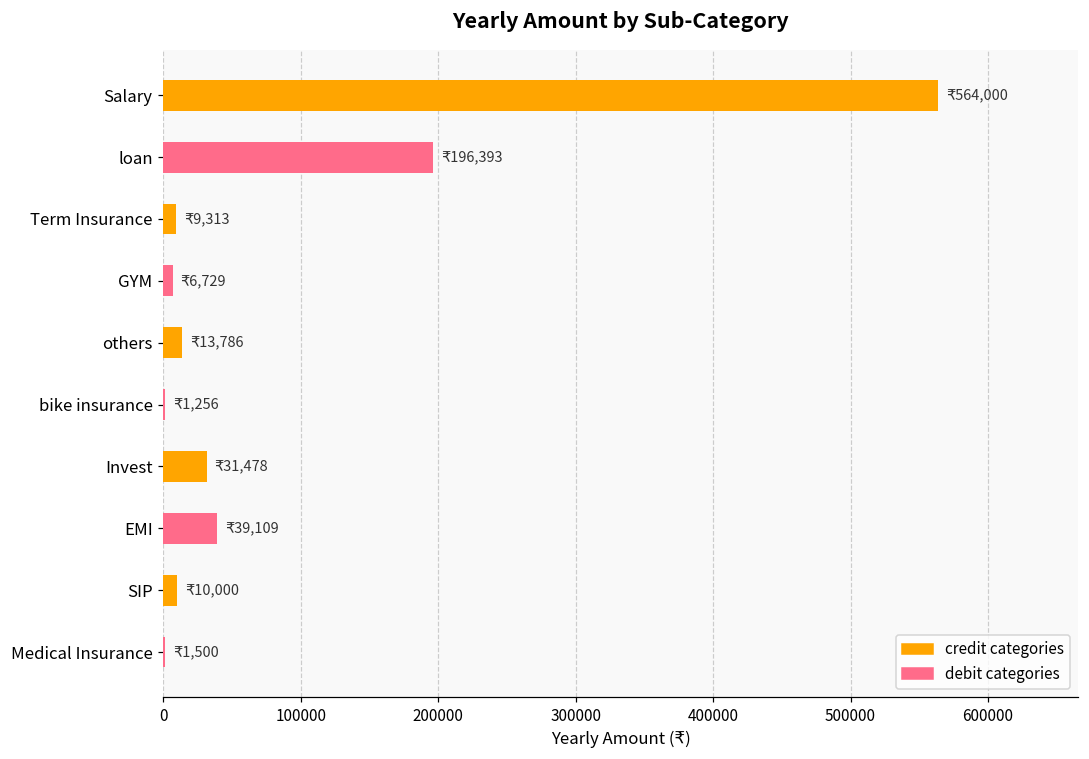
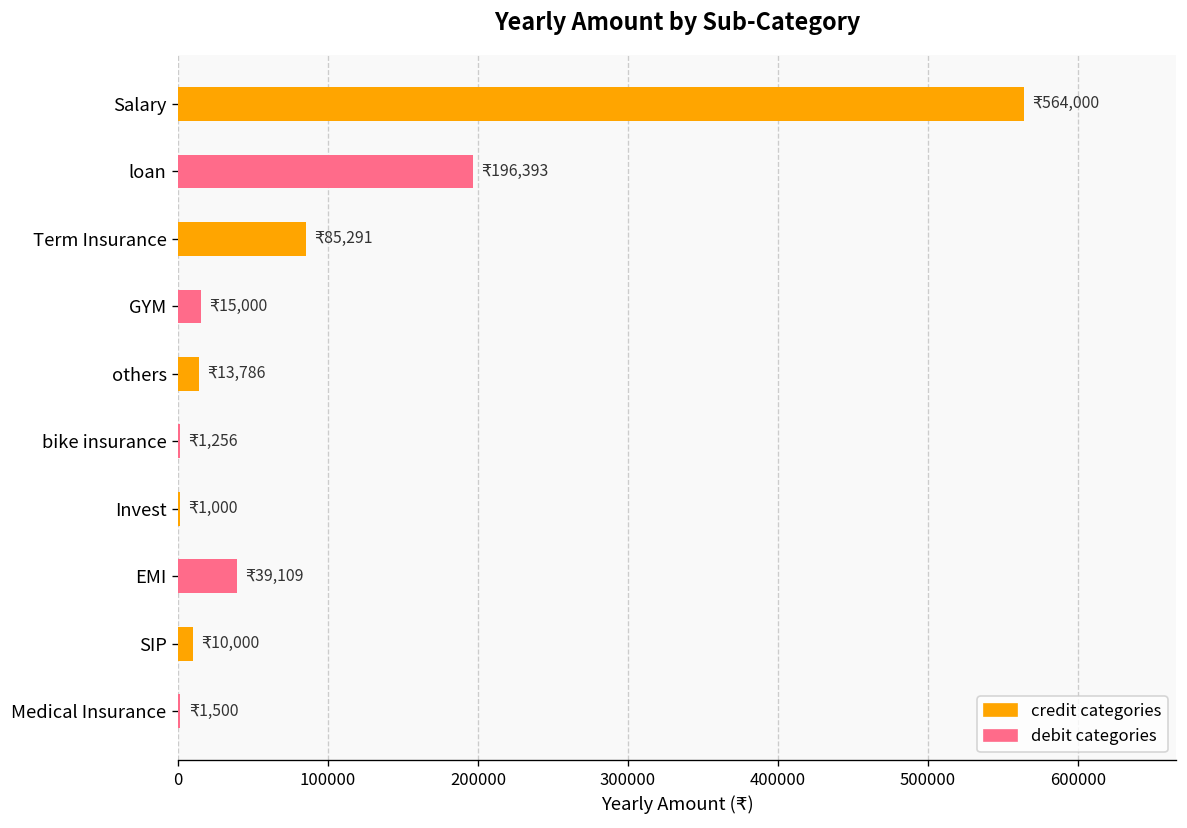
Term Insurance: 9,313 -> 85,291
GYM: 6,729 -> 15,000
Invest: 31,478 -> 1,000
